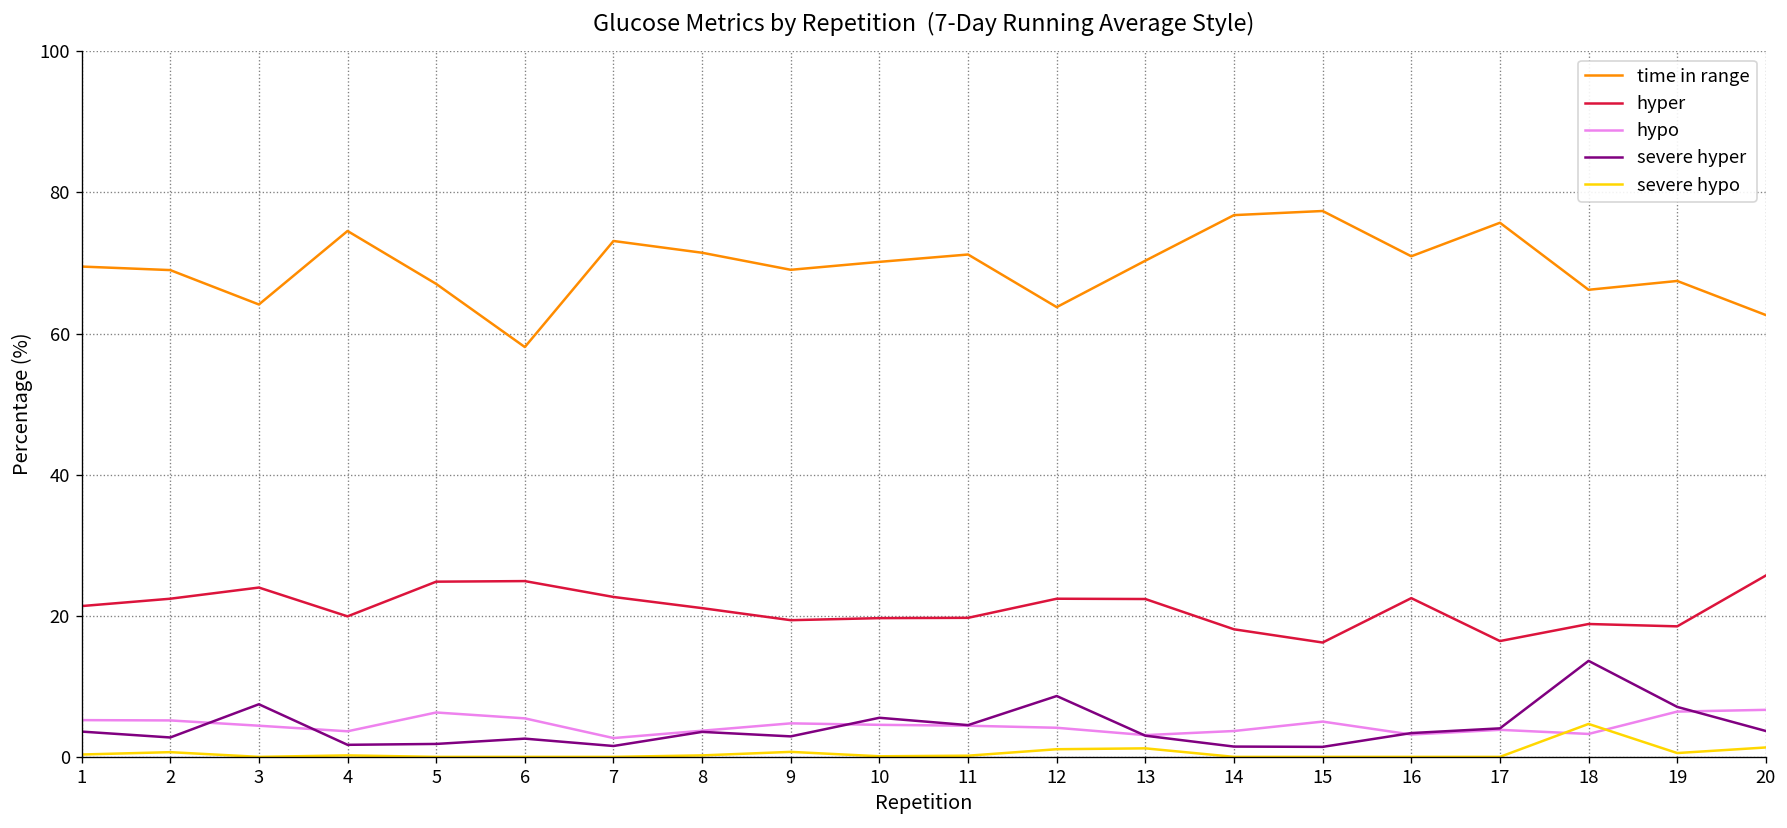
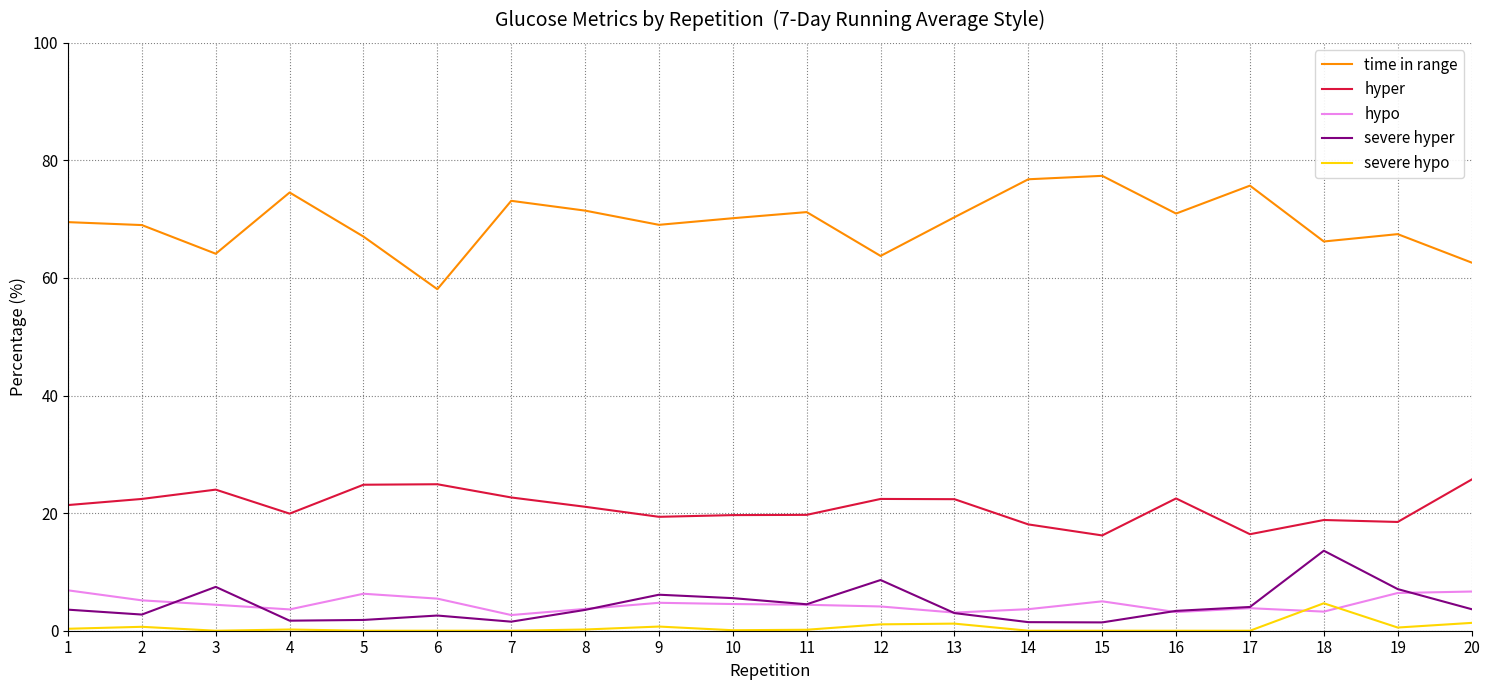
hypo, 1: 5 -> 7
severe hyper, 9: 3 -> 6
